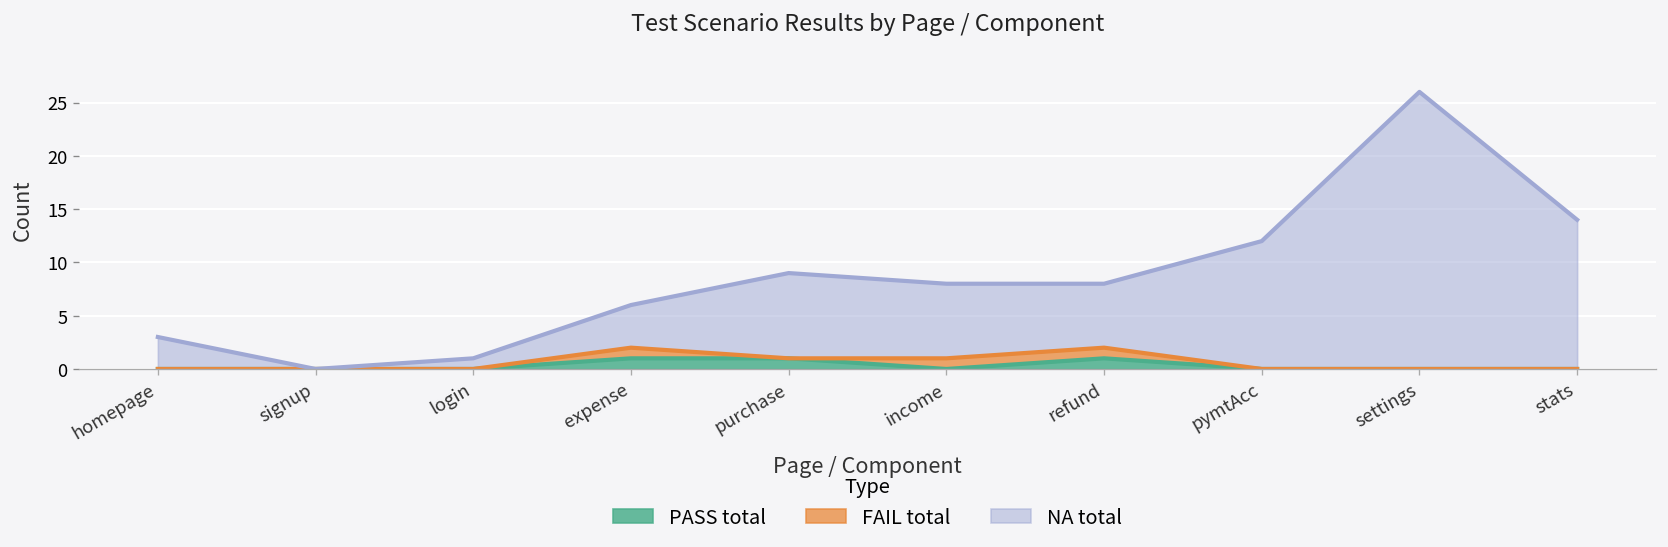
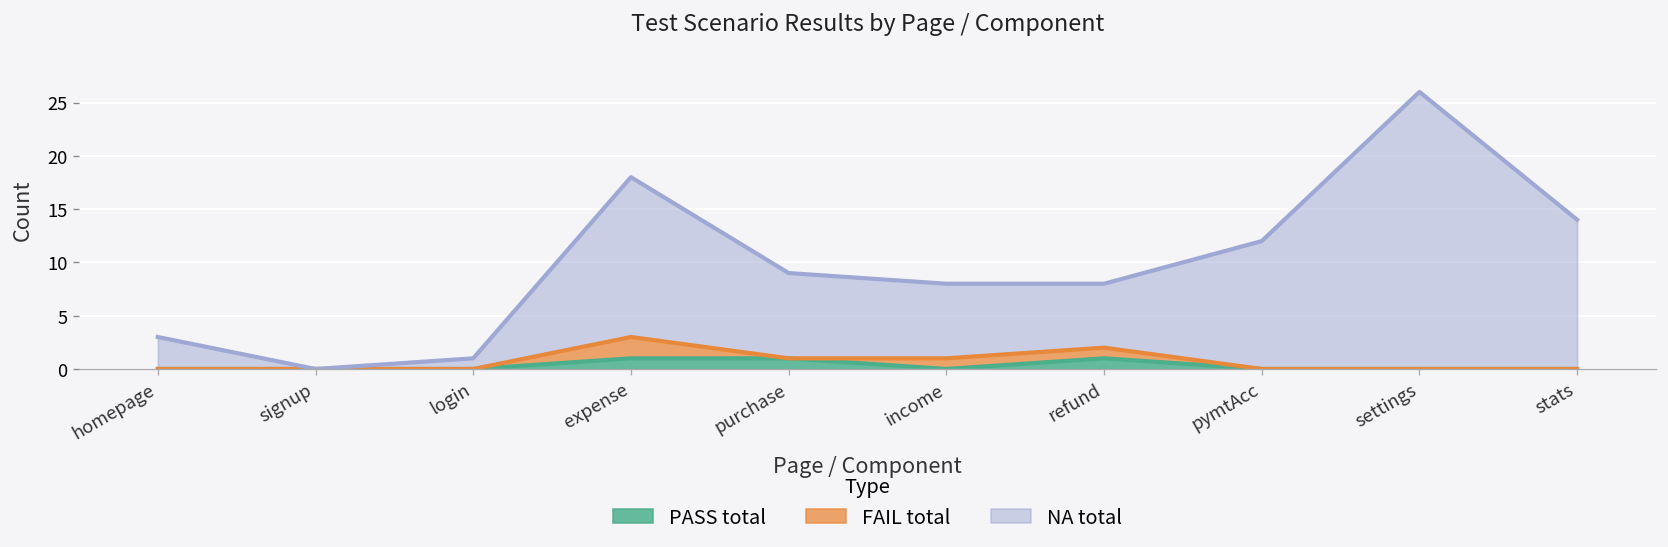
FAIL total, expense: 1 -> 2
NA total, expense: 4 -> 15
